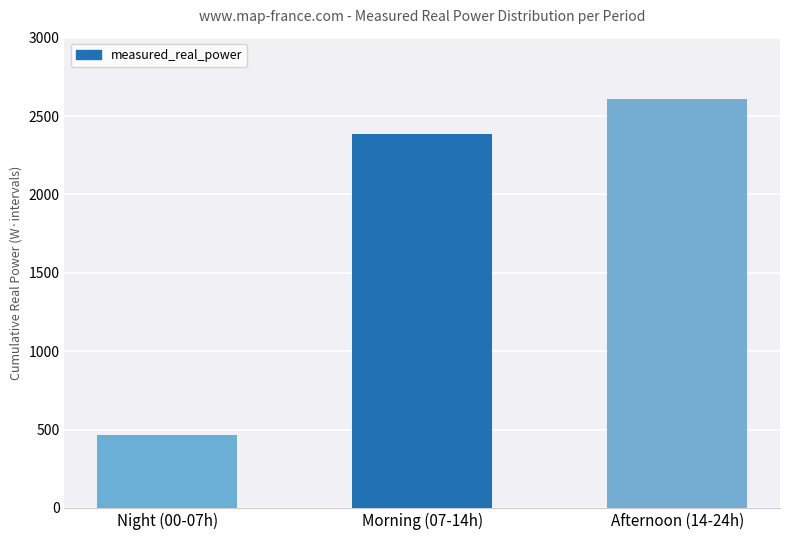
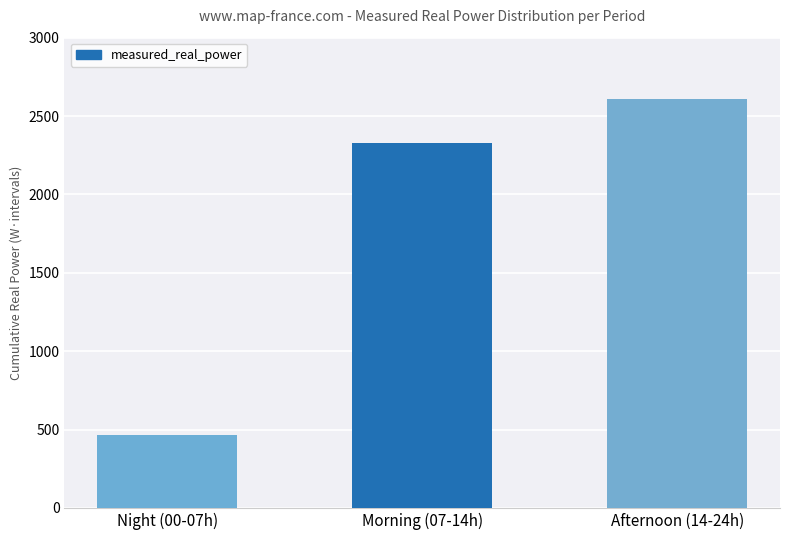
Morning (07-14h): 2390 -> 2330
